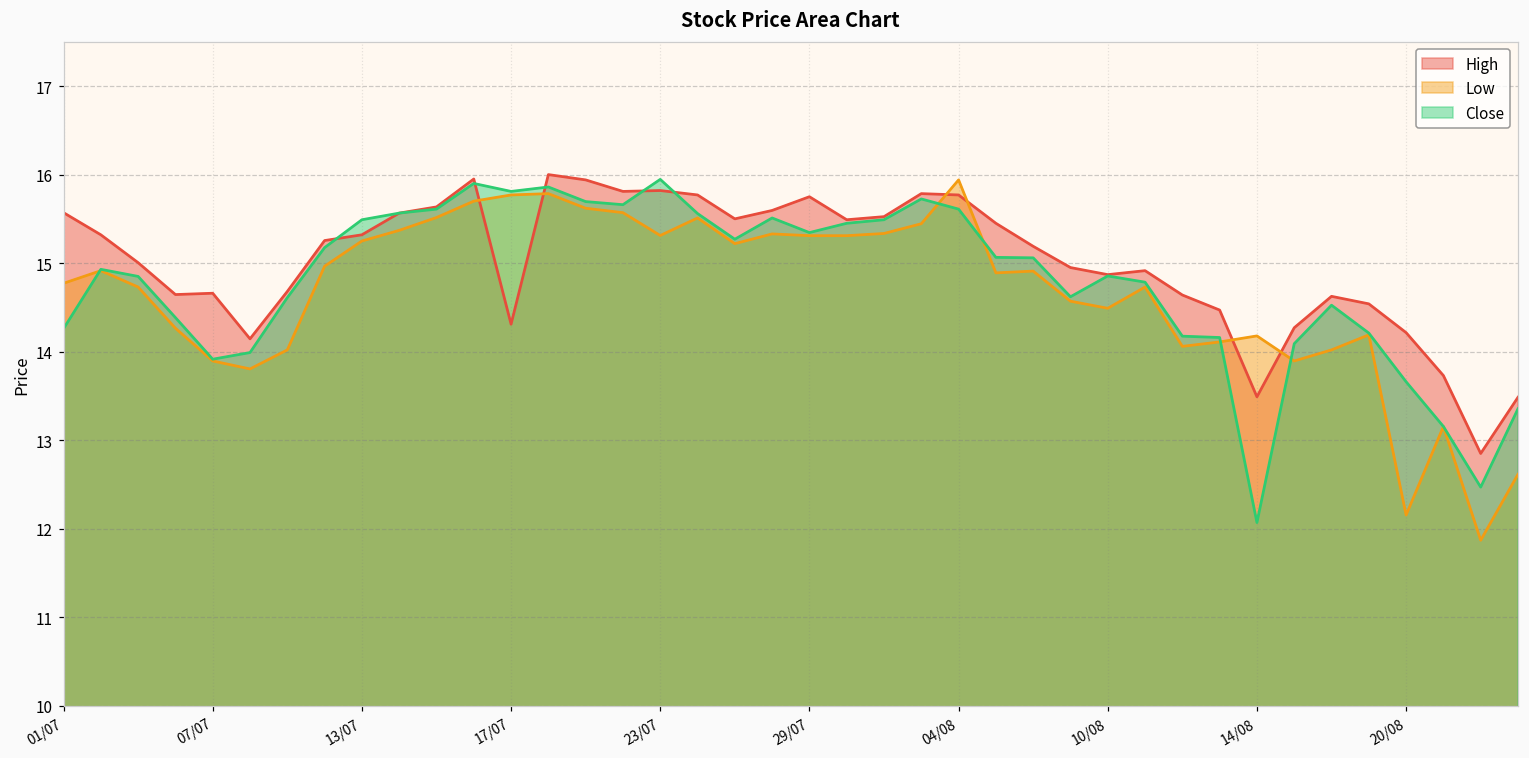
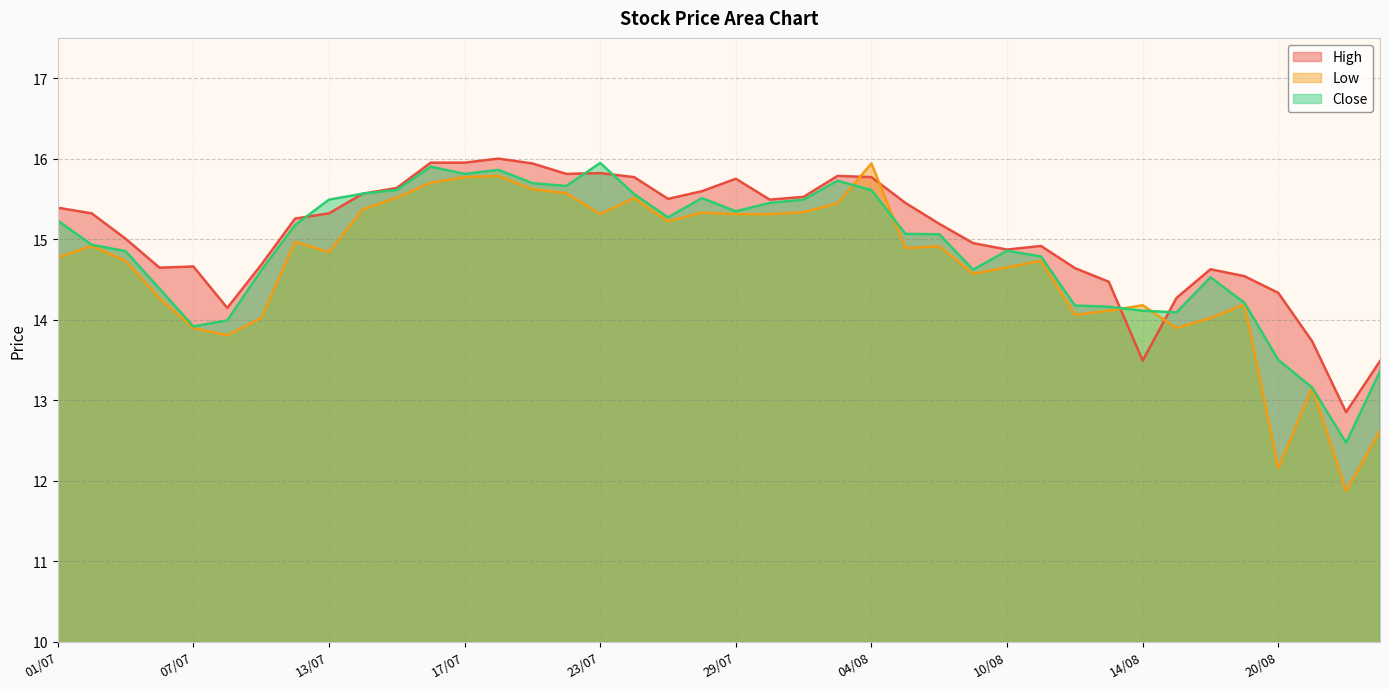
High, 01/07: 15.6 -> 15.4
Close, 01/07: 14.3 -> 15.2
Low, 13/07: 15.3 -> 14.8
High, 17/07: 14.3 -> 16.0
Low, 10/08: 14.5 -> 14.7
Close, 14/08: 12.1 -> 14.1
High, 20/08: 14.2 -> 14.3
Close, 20/08: 13.7 -> 13.5
